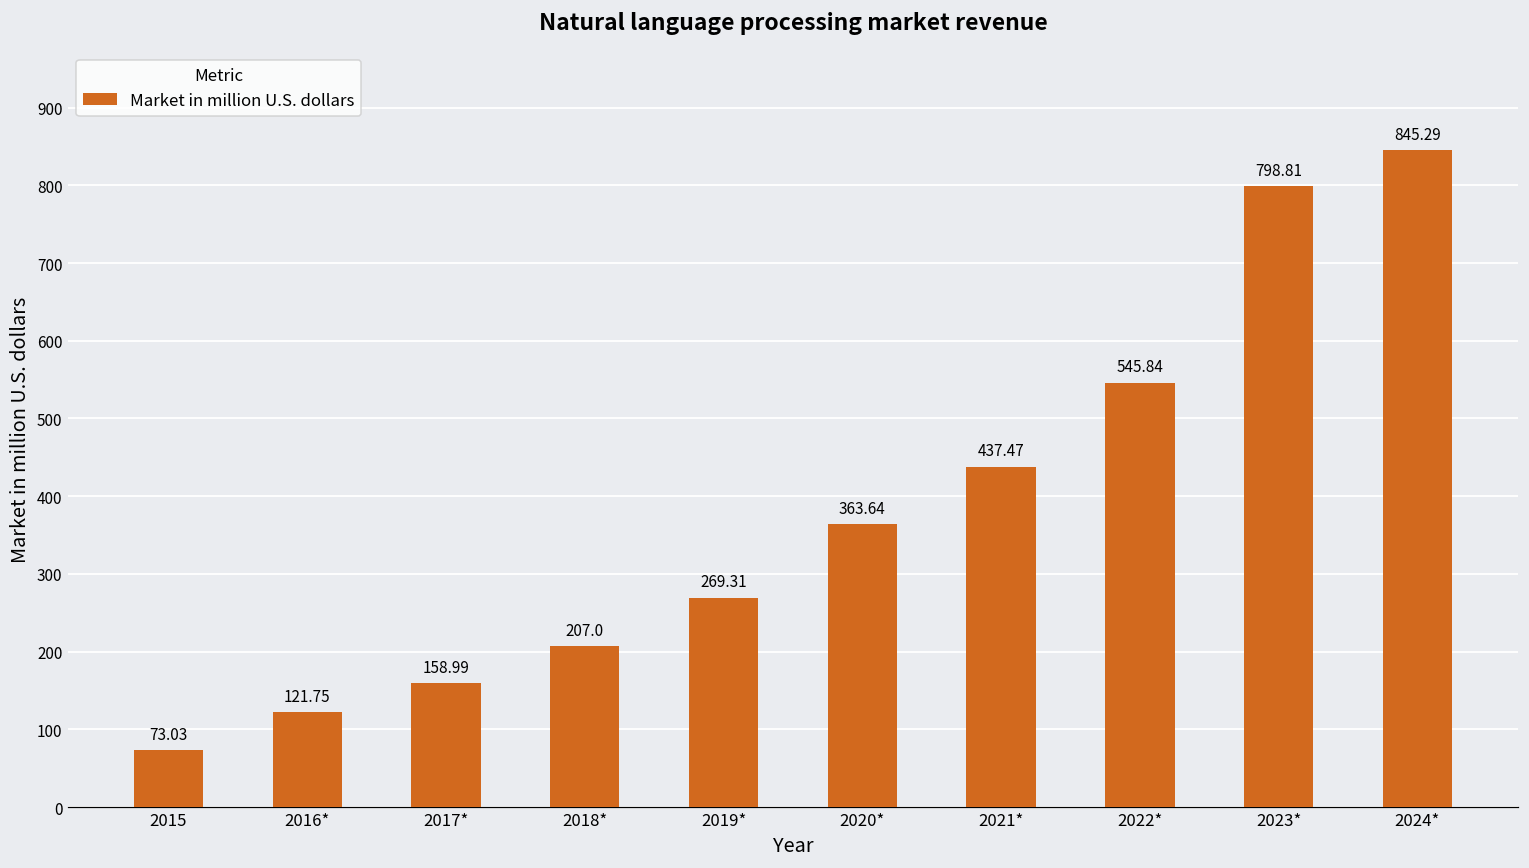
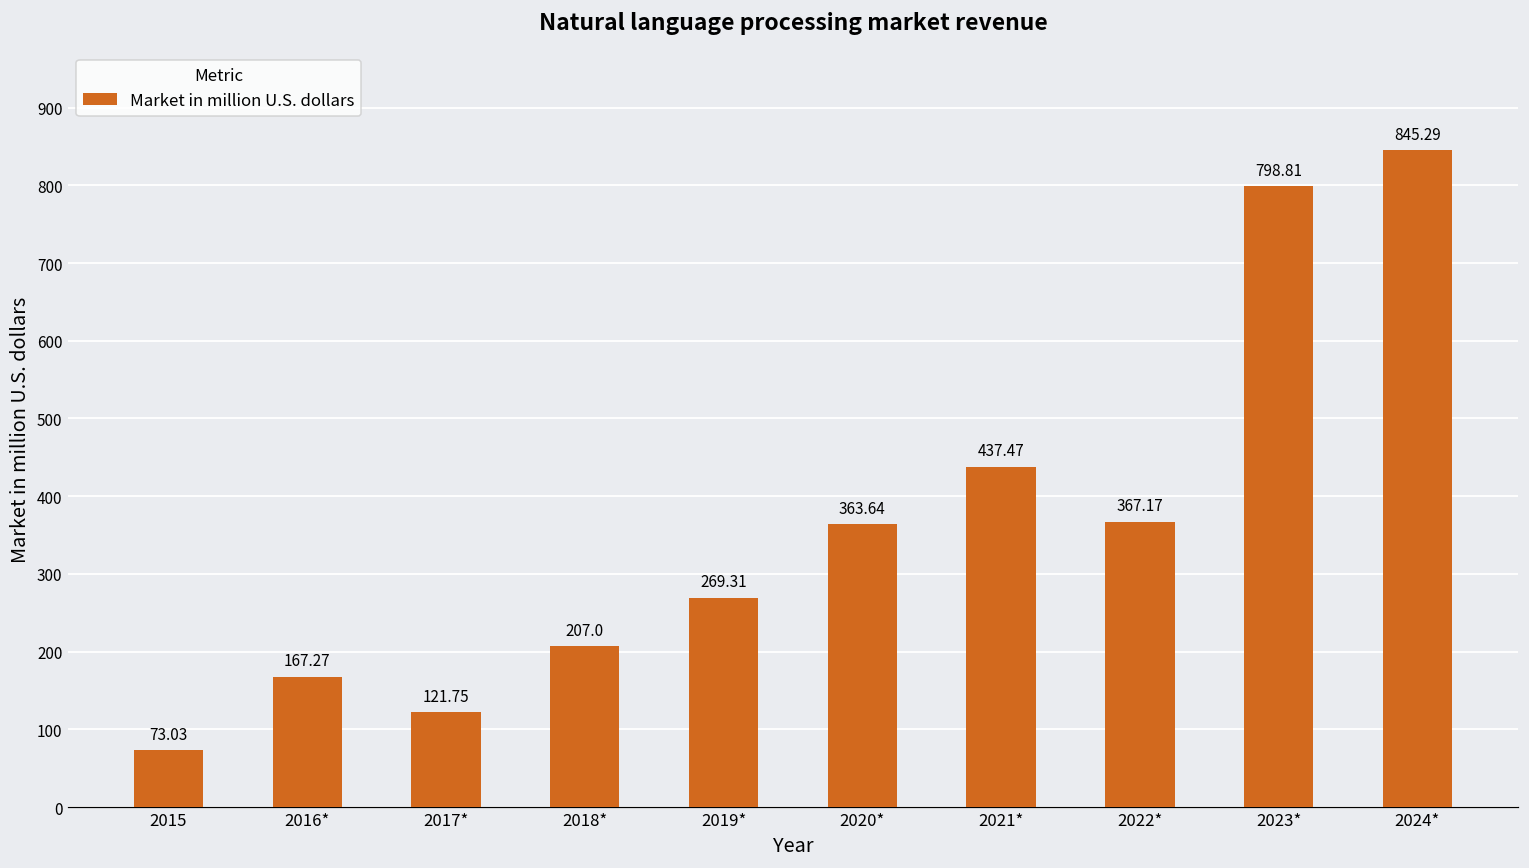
2016*: 121.75 -> 167.27
2017*: 158.99 -> 121.75
2022*: 545.84 -> 367.17
